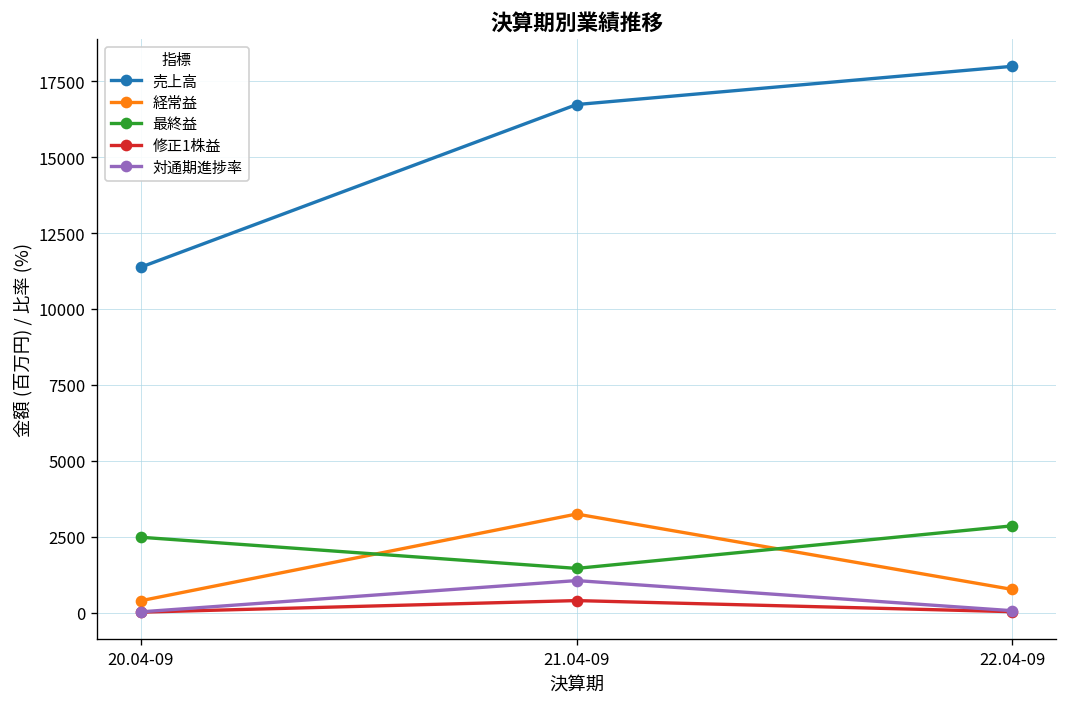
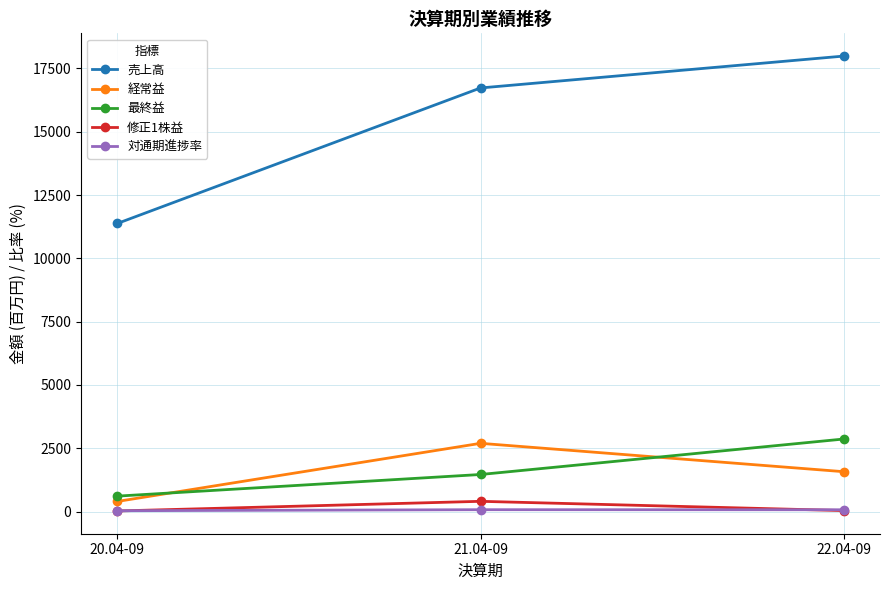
最終益, 20.04-09: 2500 -> 600
経常益, 21.04-09: 3300 -> 2700
対通期進捗率, 21.04-09: 1100 -> 100
経常益, 22.04-09: 800 -> 1600
